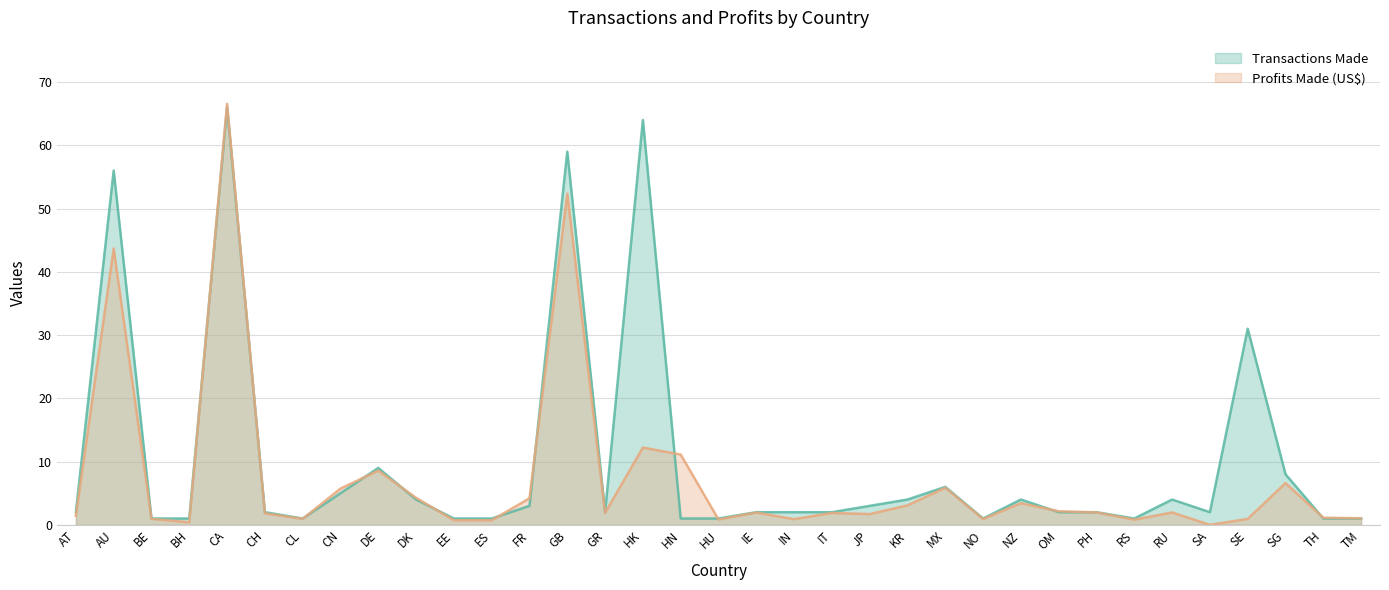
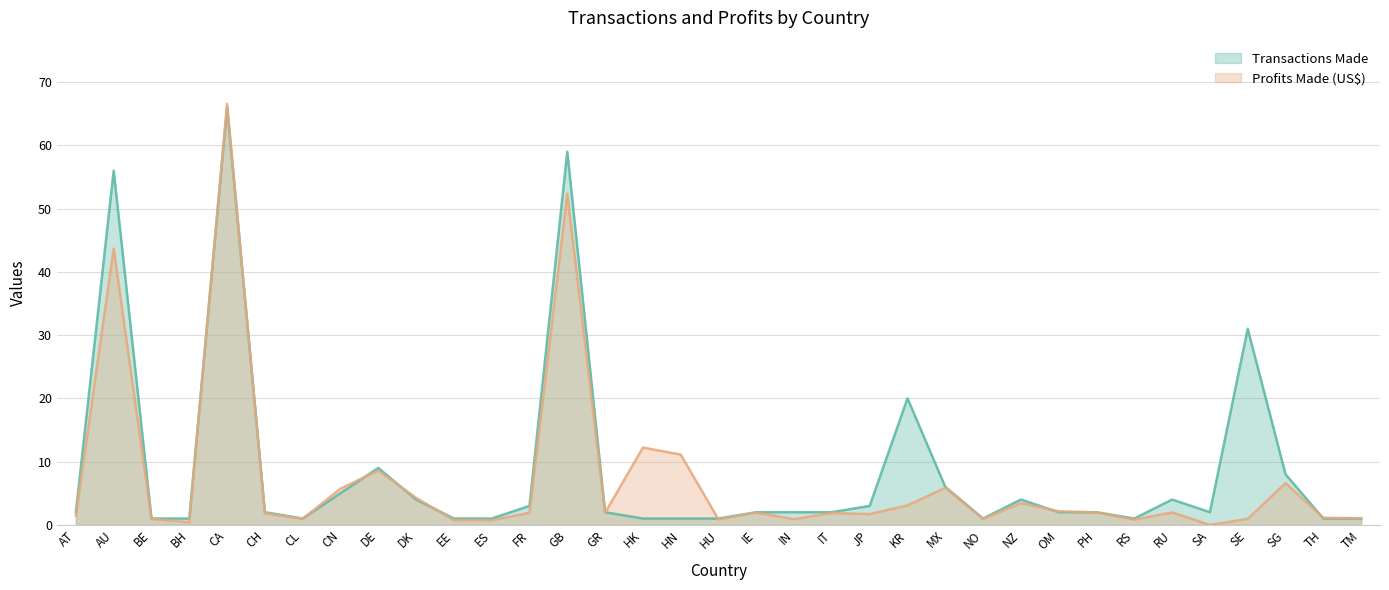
Profits Made (US$), FR: 4 -> 2
Transactions Made, HK: 64 -> 1
Transactions Made, KR: 4 -> 20
